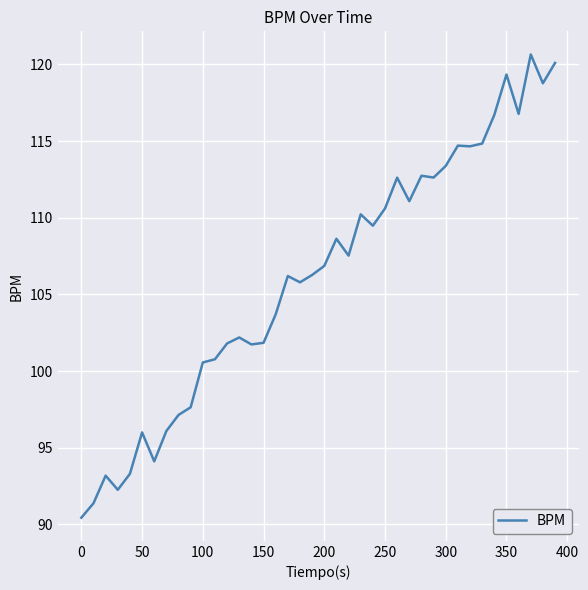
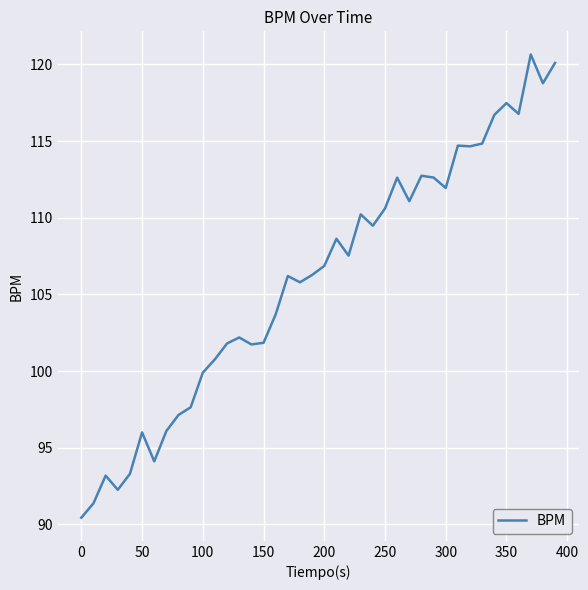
100: 100.6 -> 99.9
300: 113.4 -> 111.9
350: 119.3 -> 117.5
